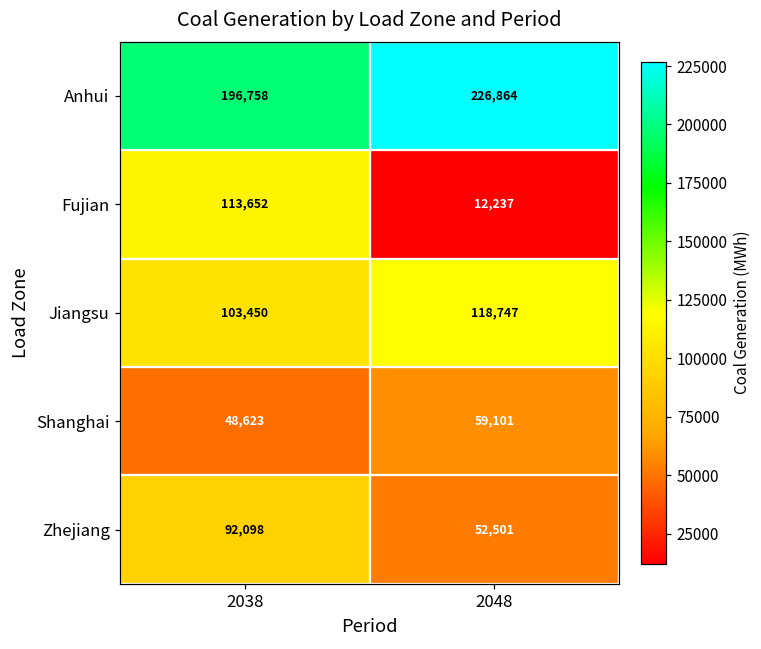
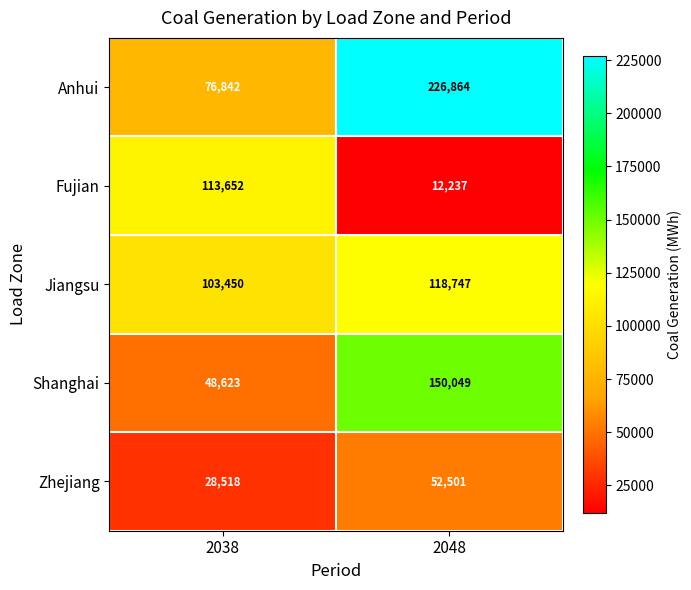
Anhui, 2038: 196,758 -> 76,842
Shanghai, 2048: 59,101 -> 150,049
Zhejiang, 2038: 92,098 -> 28,518
